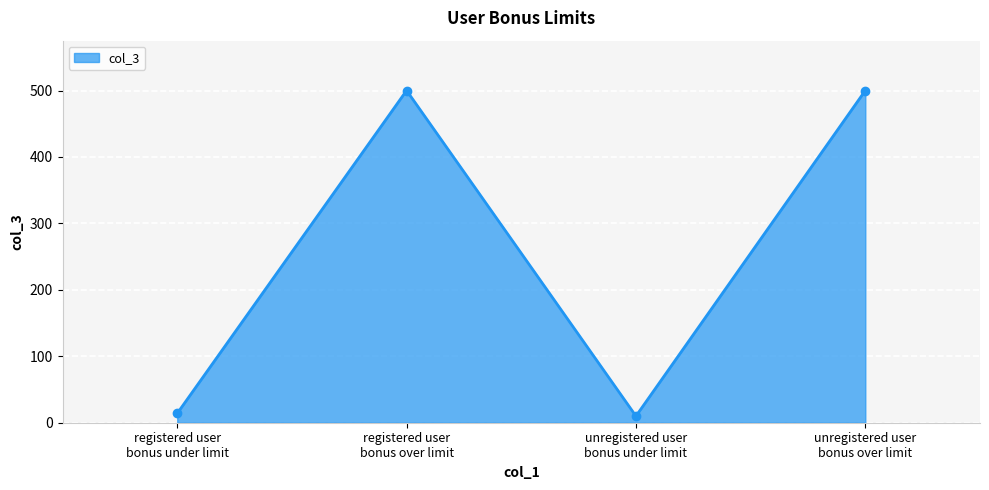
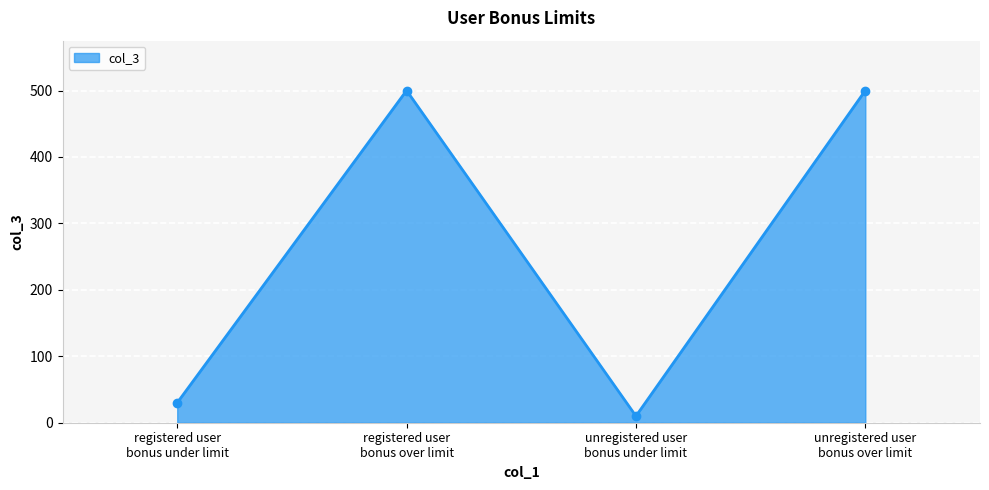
registered user bonus under limit: 10 -> 30
